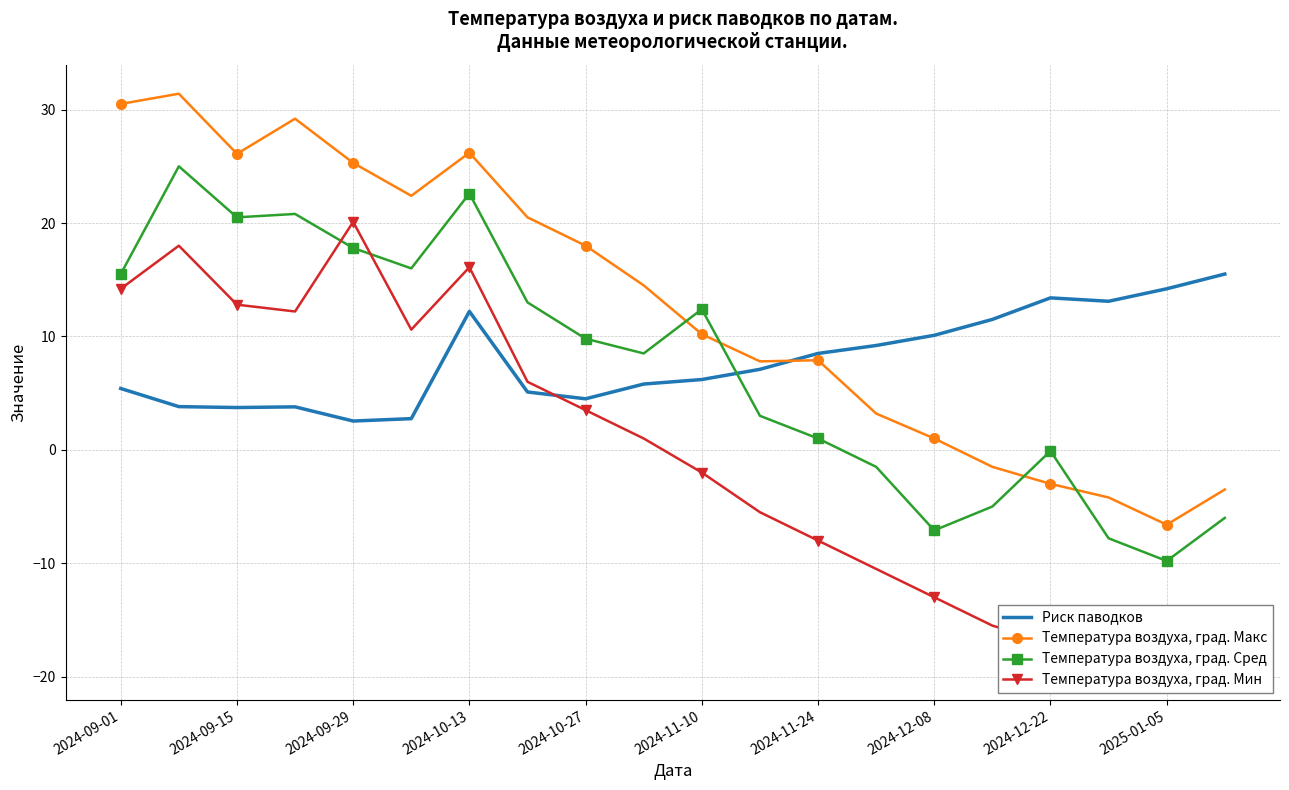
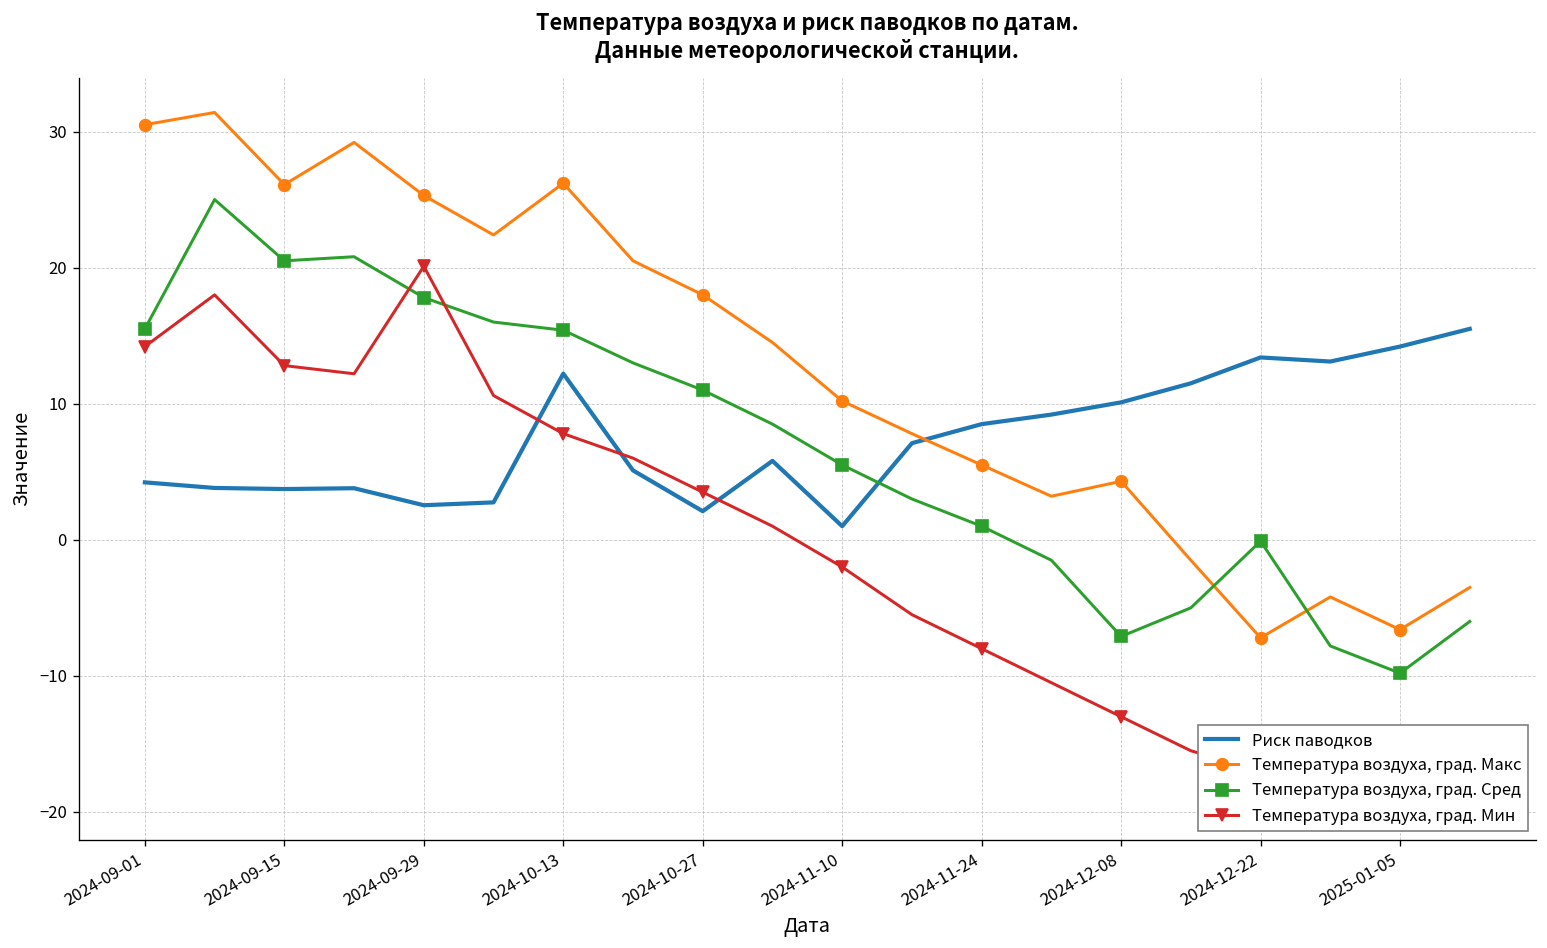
Риск паводков, 2024-09-01: 5.4 -> 4.2
Температура воздуха, град. Сред, 2024-10-13: 22.6 -> 15.4
Температура воздуха, град. Мин, 2024-10-13: 16.1 -> 7.8
Риск паводков, 2024-10-27: 4.5 -> 2.1
Температура воздуха, град. Сред, 2024-10-27: 9.8 -> 11.0
Риск паводков, 2024-11-10: 6.2 -> 1.0
Температура воздуха, град. Сред, 2024-11-10: 12.4 -> 5.5
Температура воздуха, град. Макс, 2024-11-24: 7.9 -> 5.5
Температура воздуха, град. Макс, 2024-12-08: 1.0 -> 4.3
Температура воздуха, град. Макс, 2024-12-22: -3.0 -> -7.2
